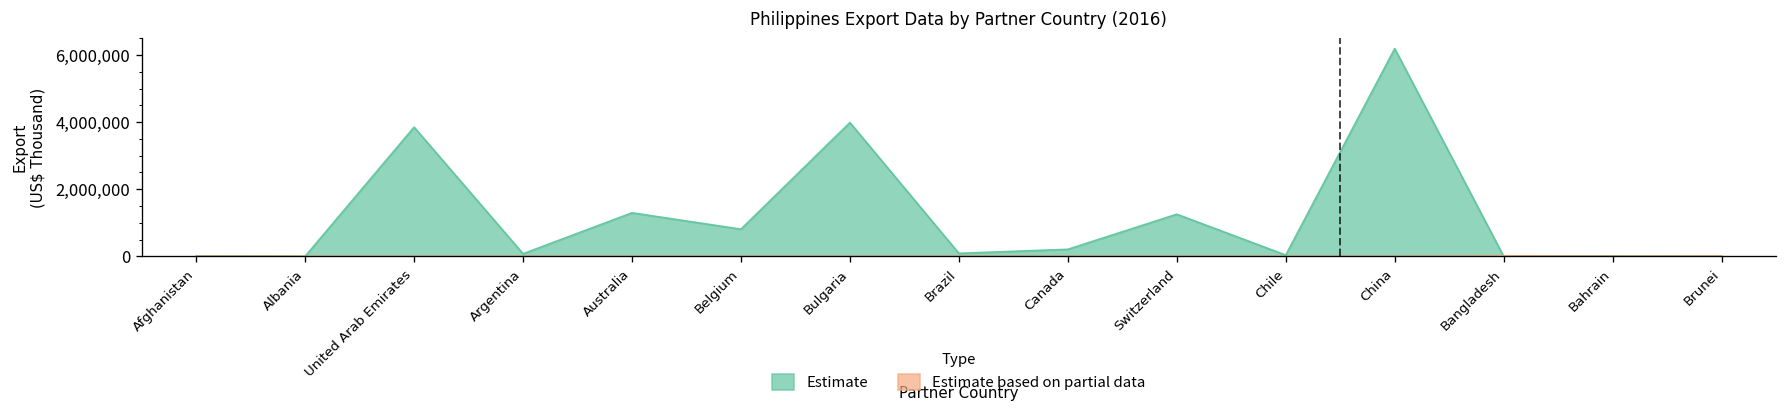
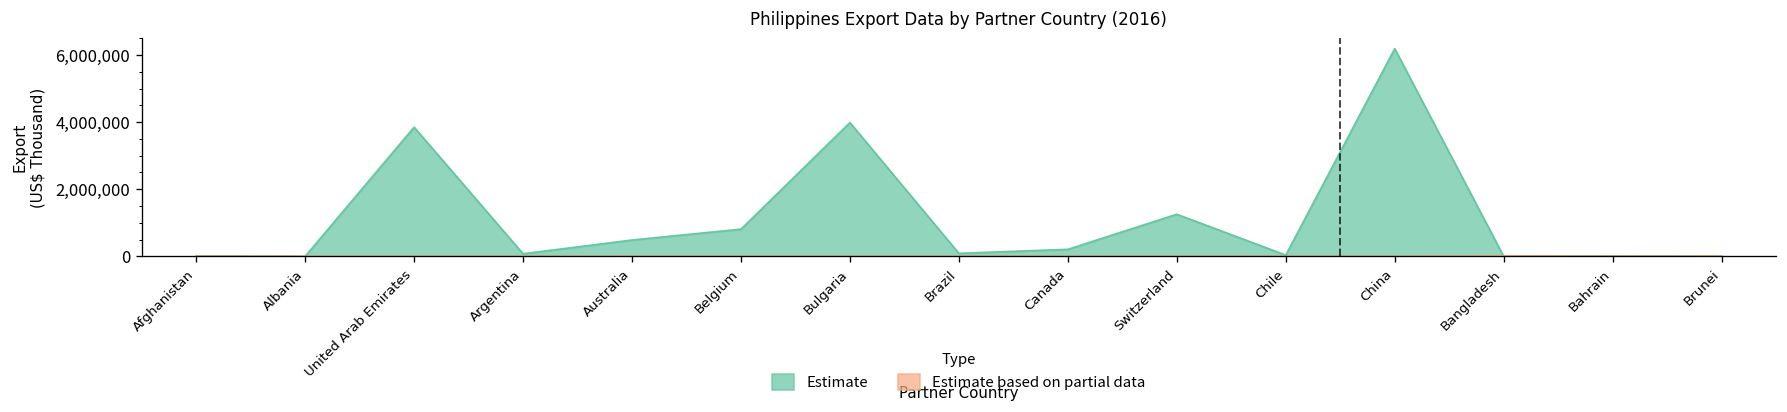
Estimate, Australia: 1,300,000 -> 500,000
